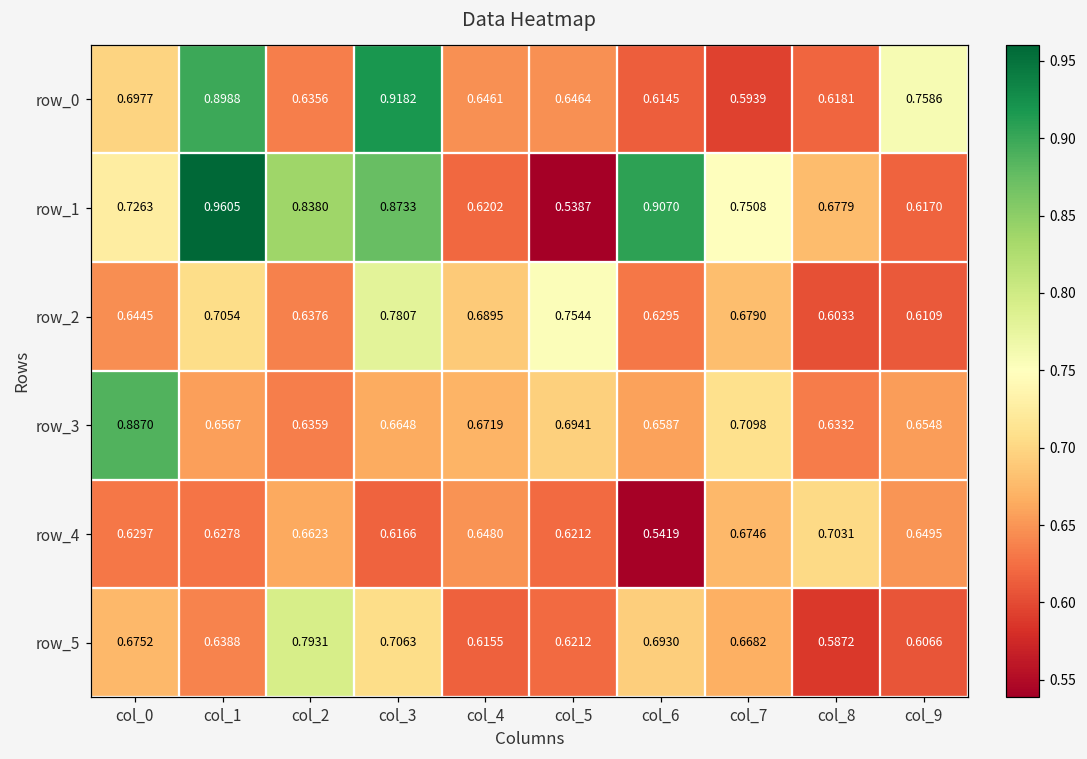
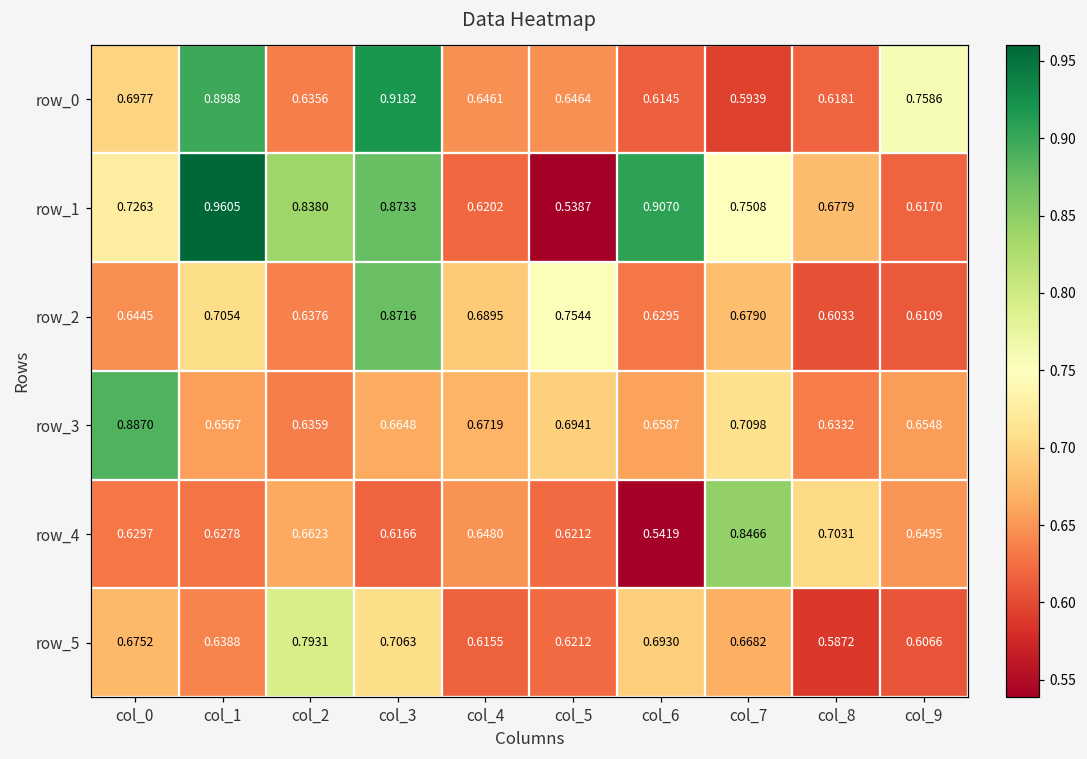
row_2, col_3: 0.7807 -> 0.8716
row_4, col_7: 0.6746 -> 0.8466
